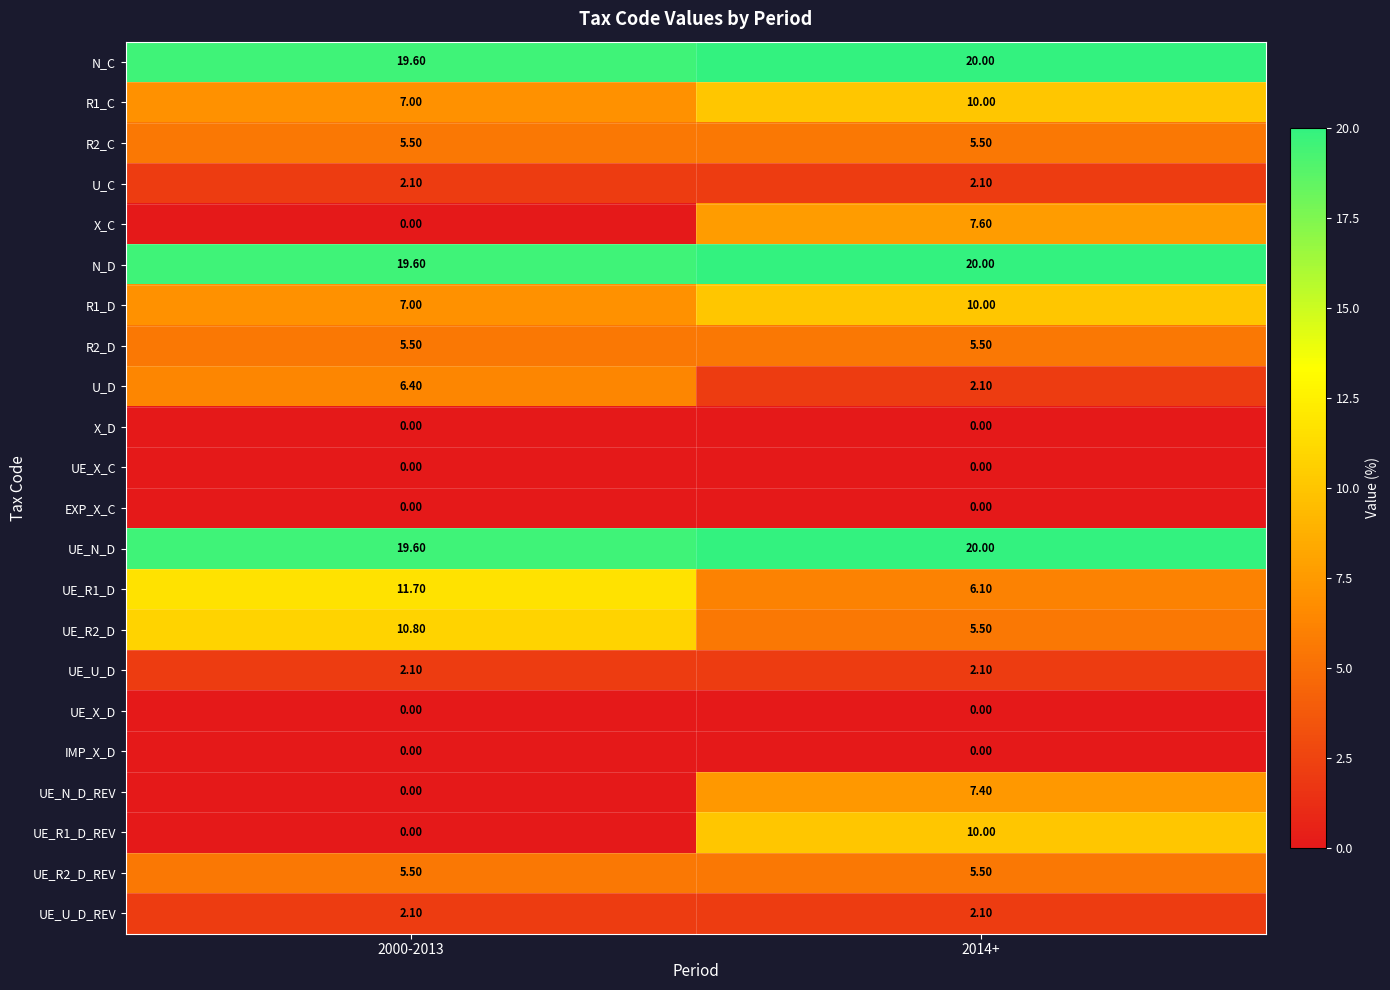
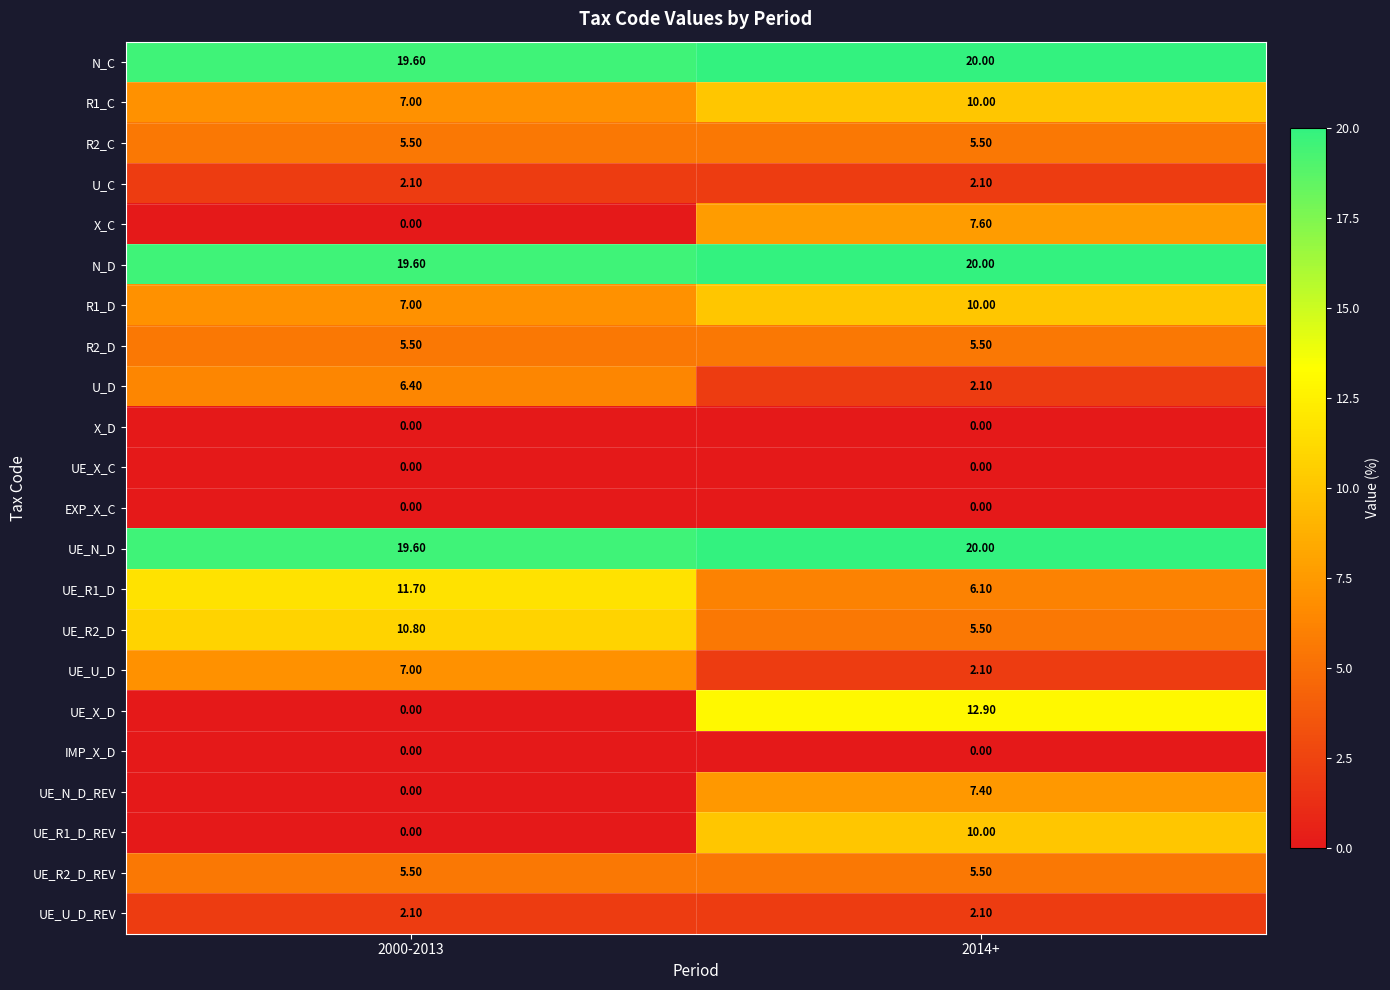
UE_U_D, 2000-2013: 2.10 -> 7.00
UE_X_D, 2014+: 0.00 -> 12.90
